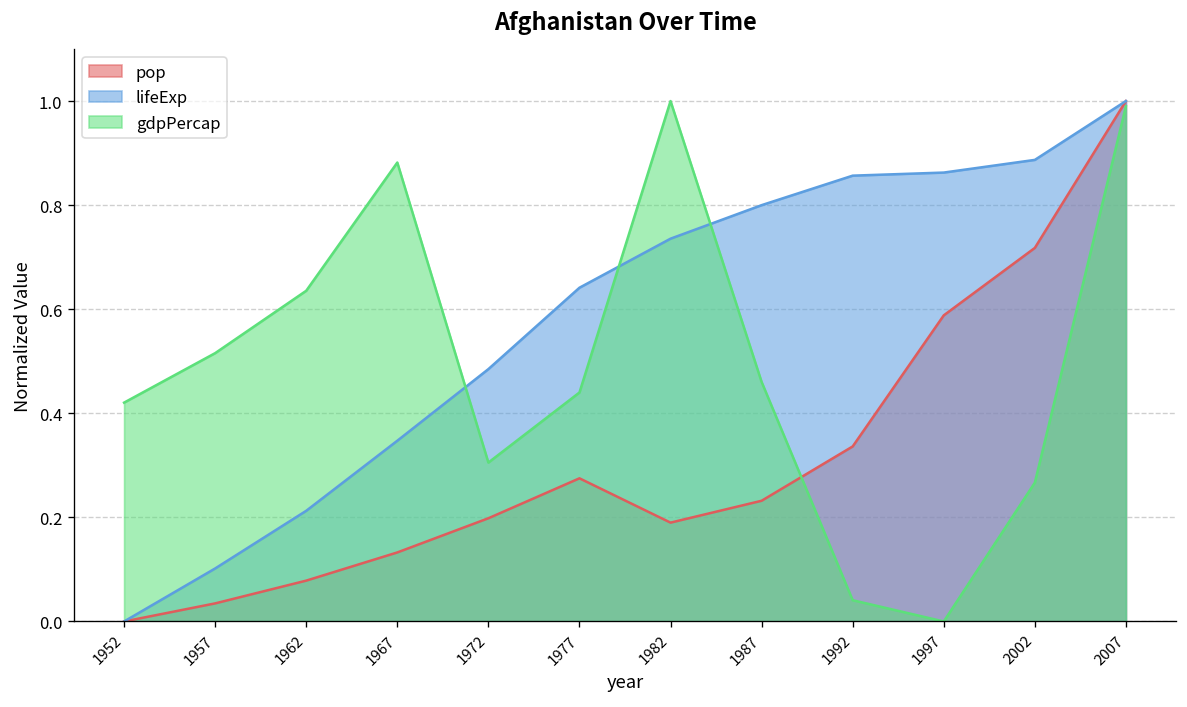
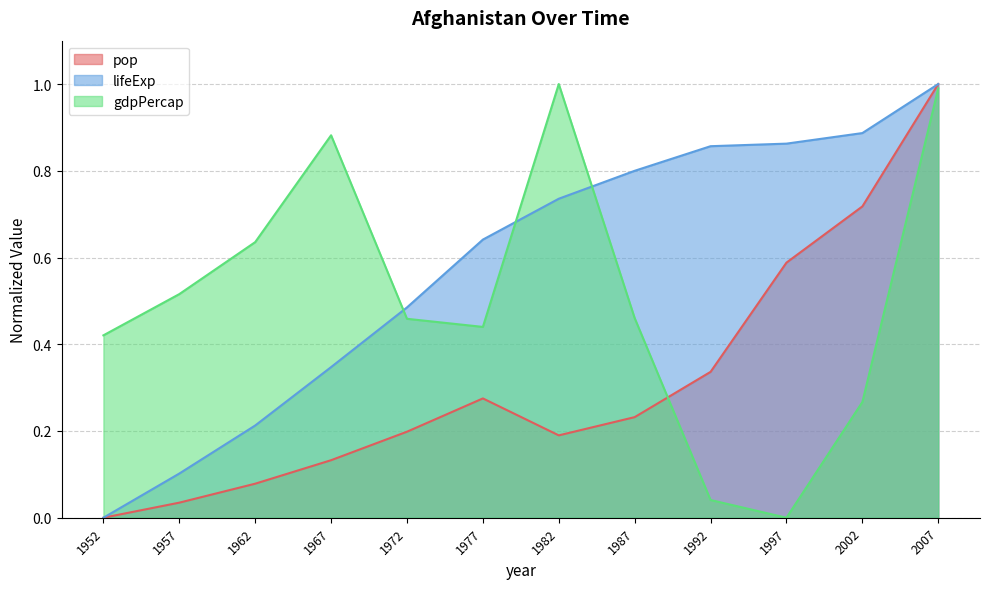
gdpPercap, 1972: 0.31 -> 0.46
